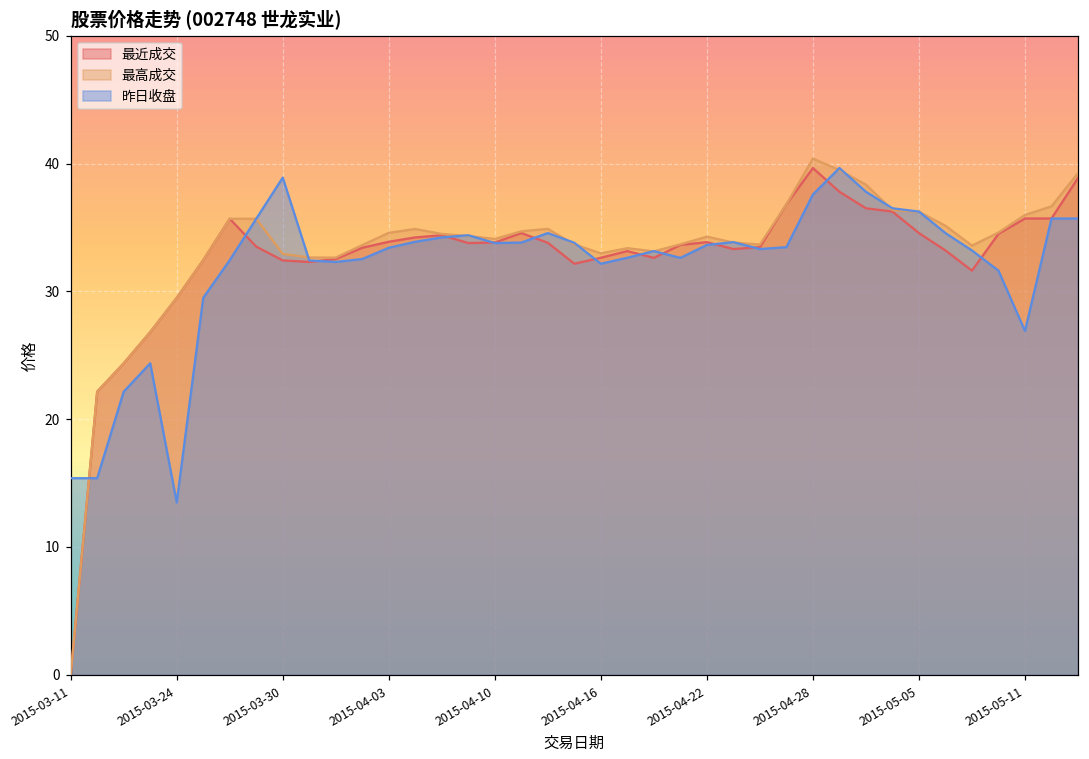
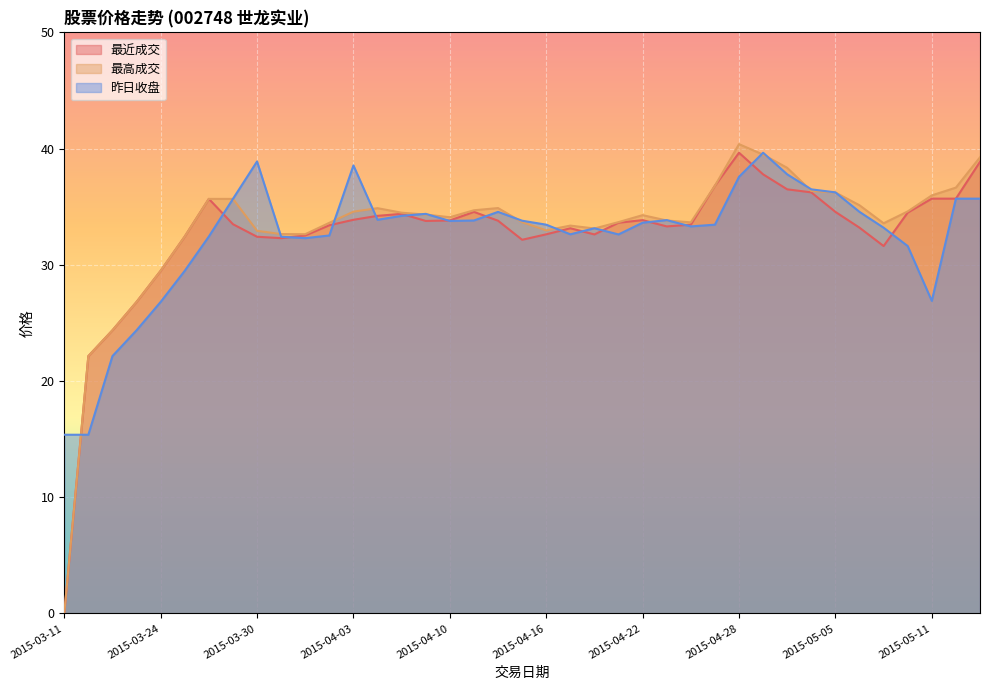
昨日收盘, 2015-03-24: 13.5 -> 26.8
昨日收盘, 2015-04-03: 33.4 -> 38.6
昨日收盘, 2015-04-16: 32.2 -> 33.5
